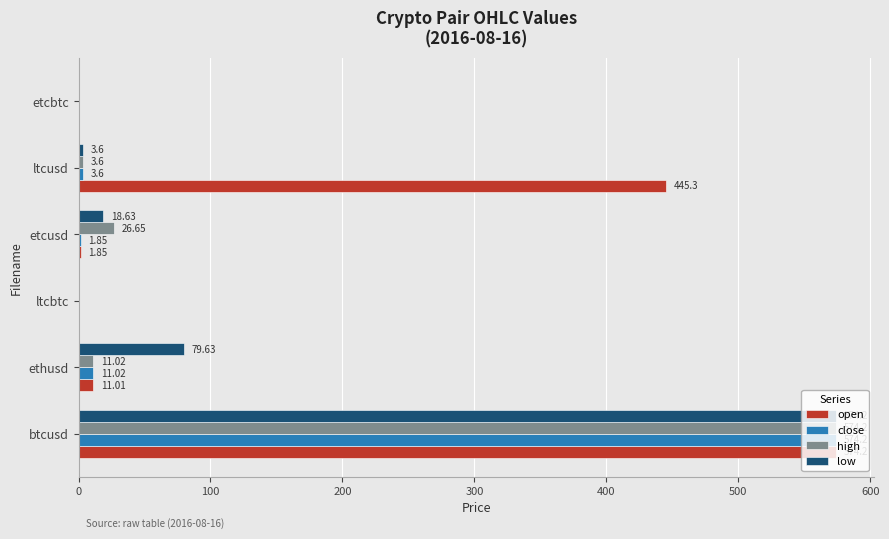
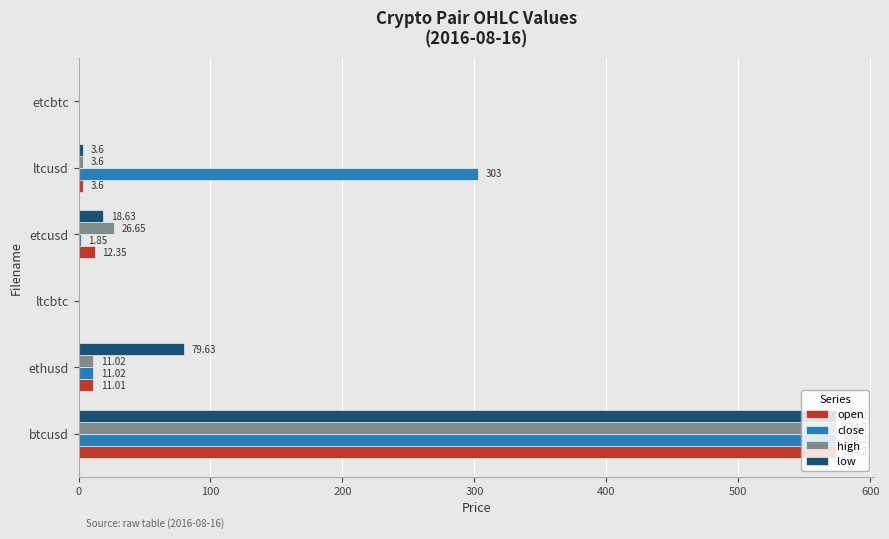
close, ltcusd: 3.6 -> 303
open, ltcusd: 445.3 -> 3.6
open, etcusd: 1.85 -> 12.35
